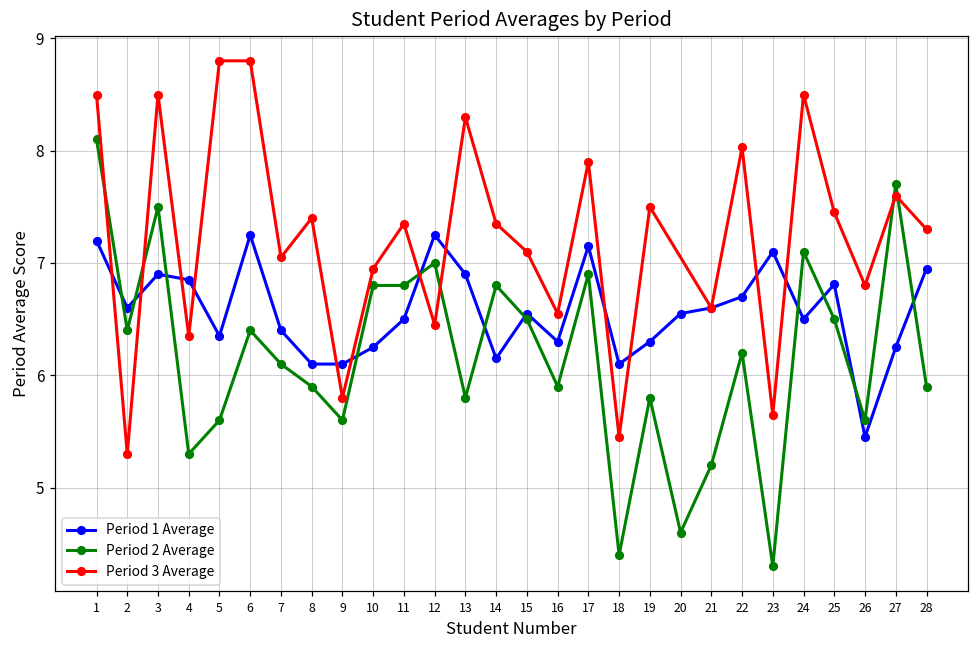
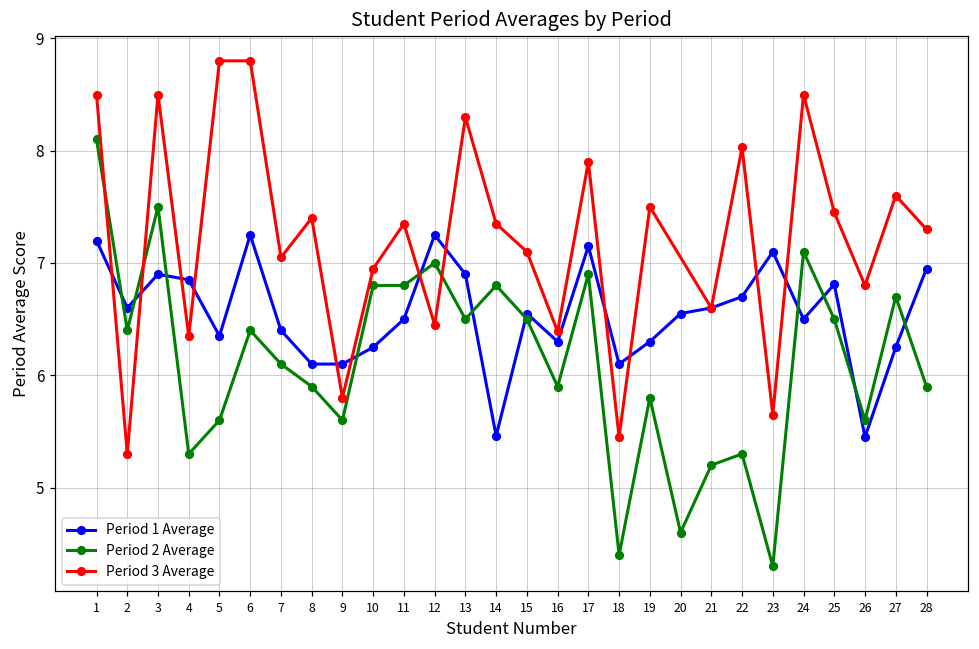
Period 2 Average, 13: 5.8 -> 6.5
Period 1 Average, 14: 6.15 -> 5.46
Period 3 Average, 16: 6.55 -> 6.39
Period 2 Average, 22: 6.2 -> 5.3
Period 2 Average, 27: 7.7 -> 6.7
